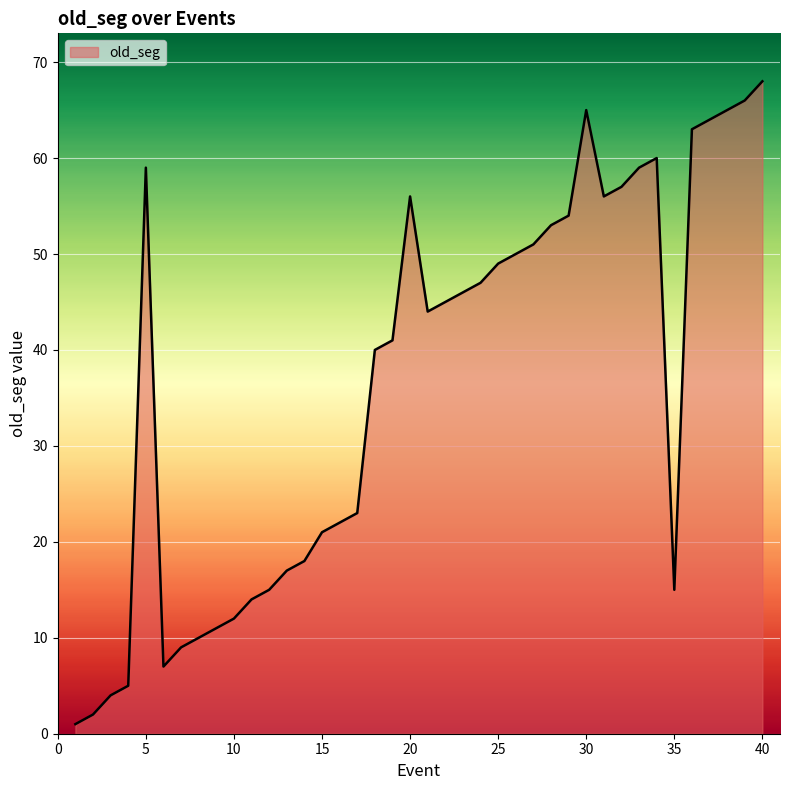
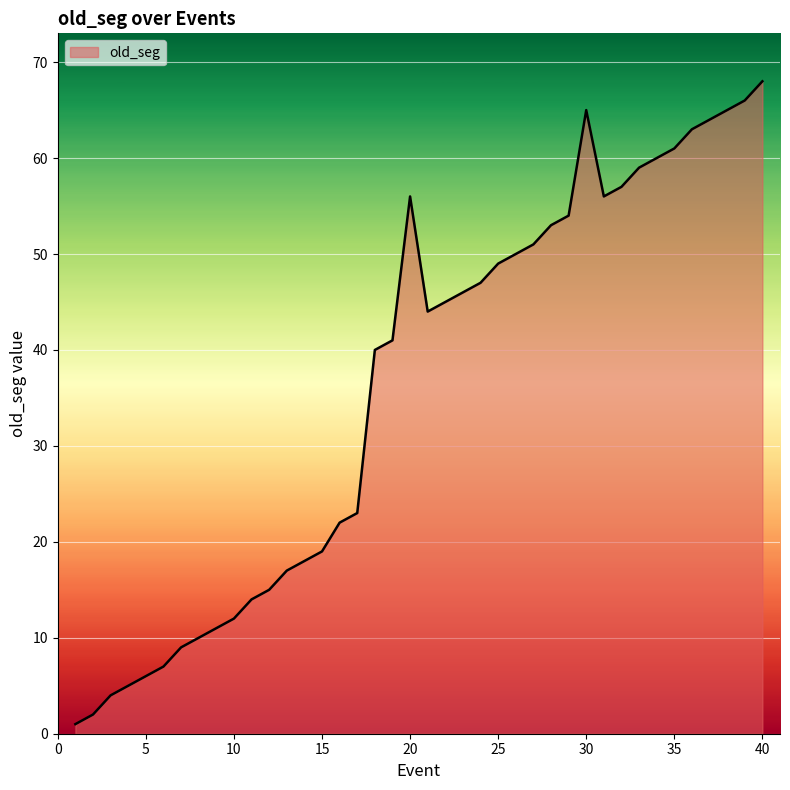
5: 59 -> 6
15: 21 -> 19
35: 15 -> 61
